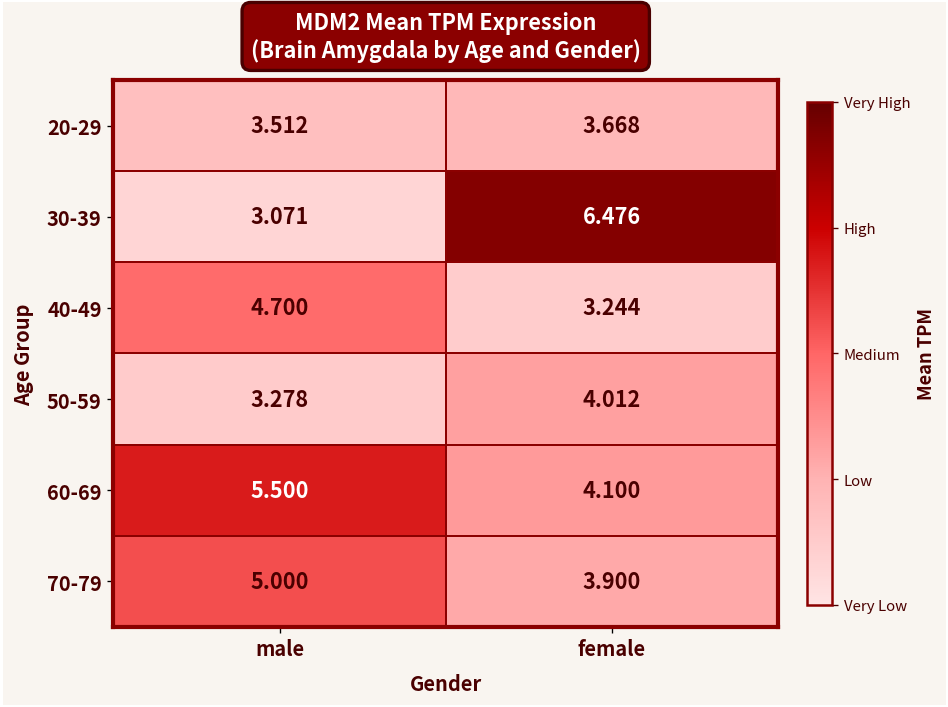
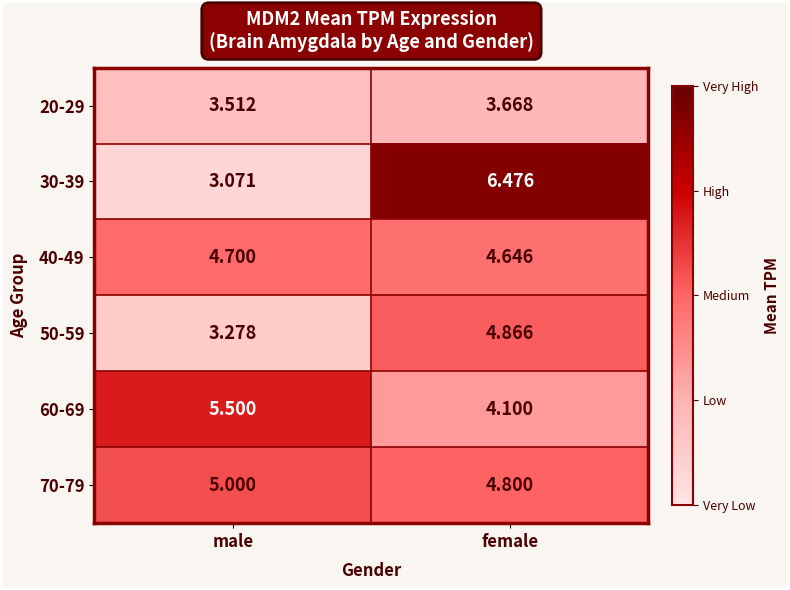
40-49, female: 3.244 -> 4.646
50-59, female: 4.012 -> 4.866
70-79, female: 3.900 -> 4.800
